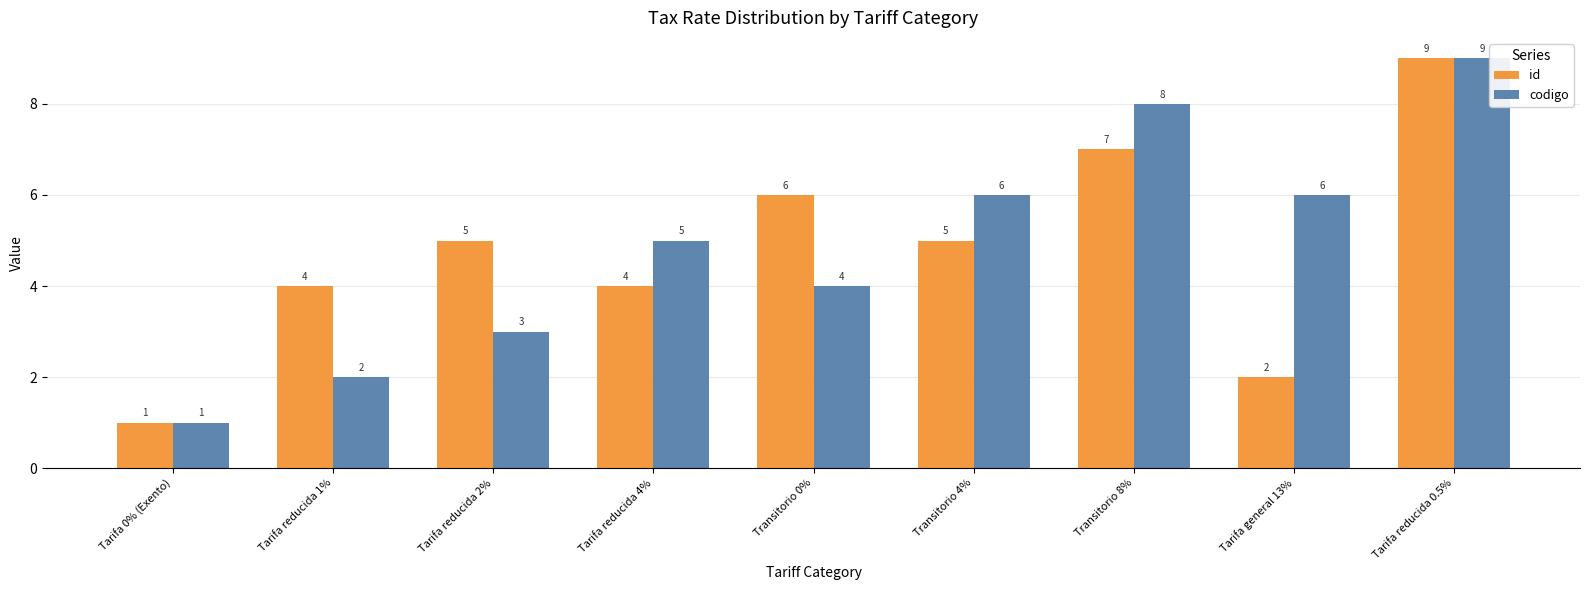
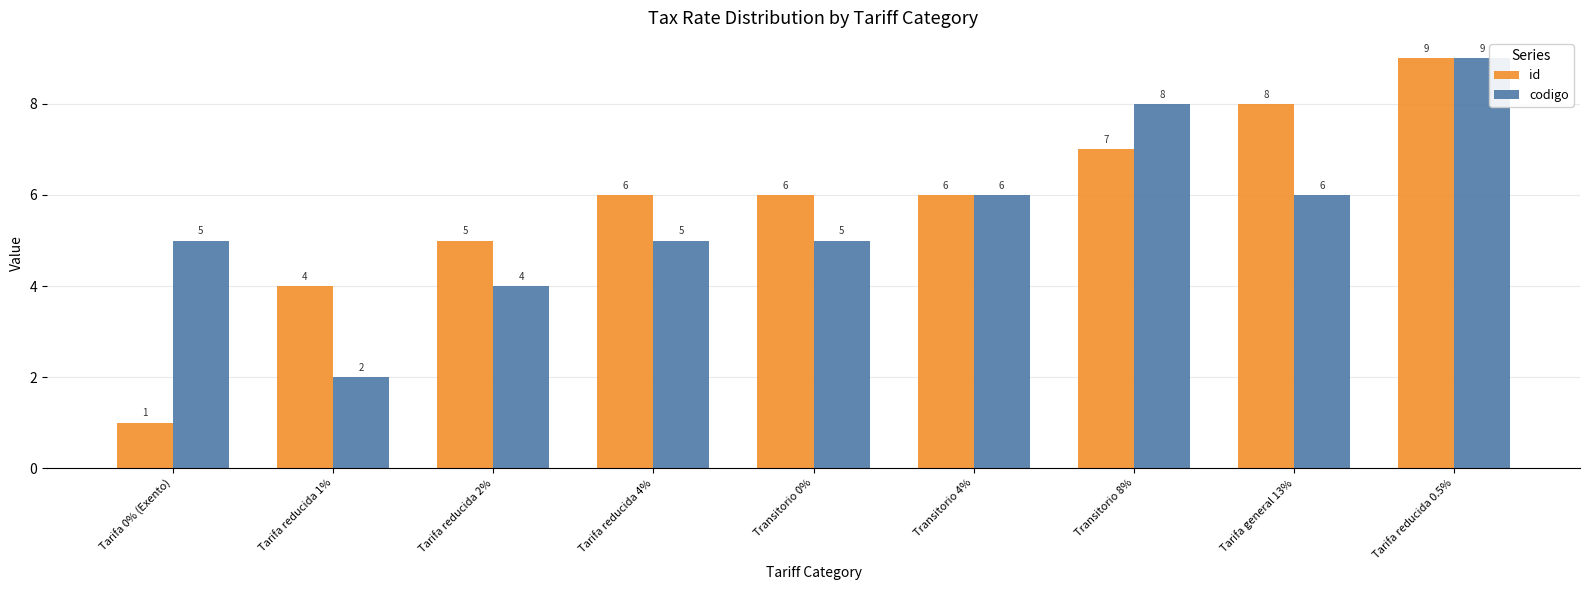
codigo, Tarifa 0% (Exento): 1 -> 5
codigo, Tarifa reducida 2%: 3 -> 4
id, Tarifa reducida 4%: 4 -> 6
codigo, Transitorio 0%: 4 -> 5
id, Transitorio 4%: 5 -> 6
id, Tarifa general 13%: 2 -> 8
